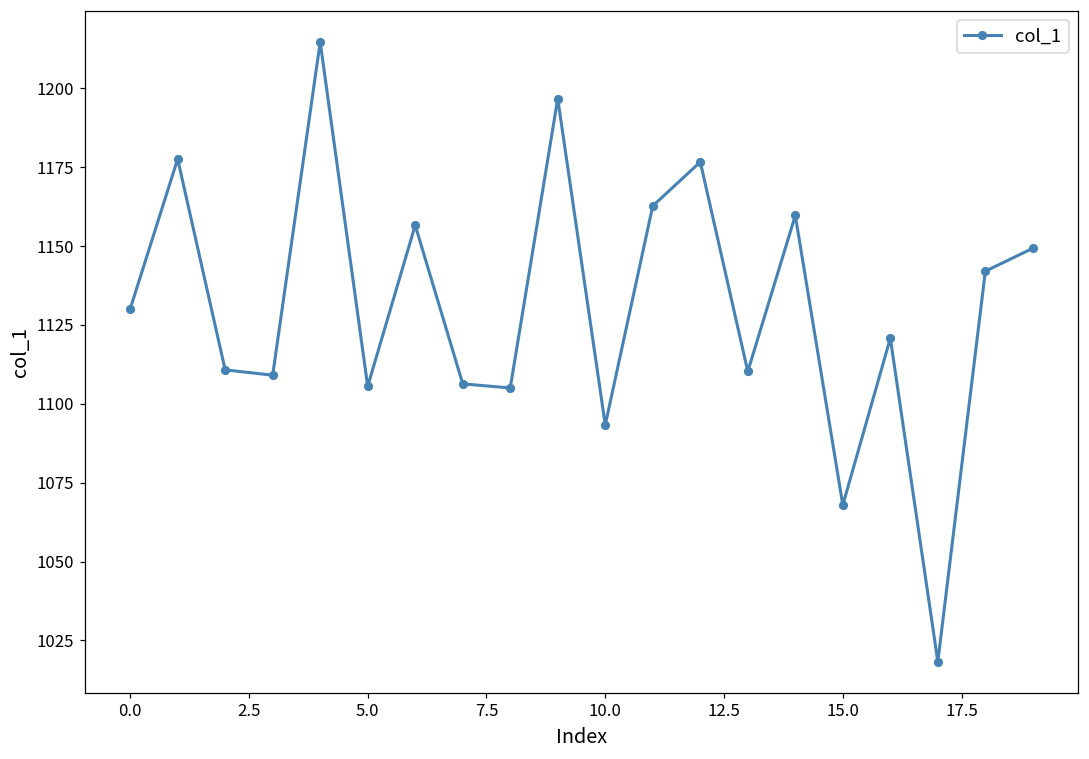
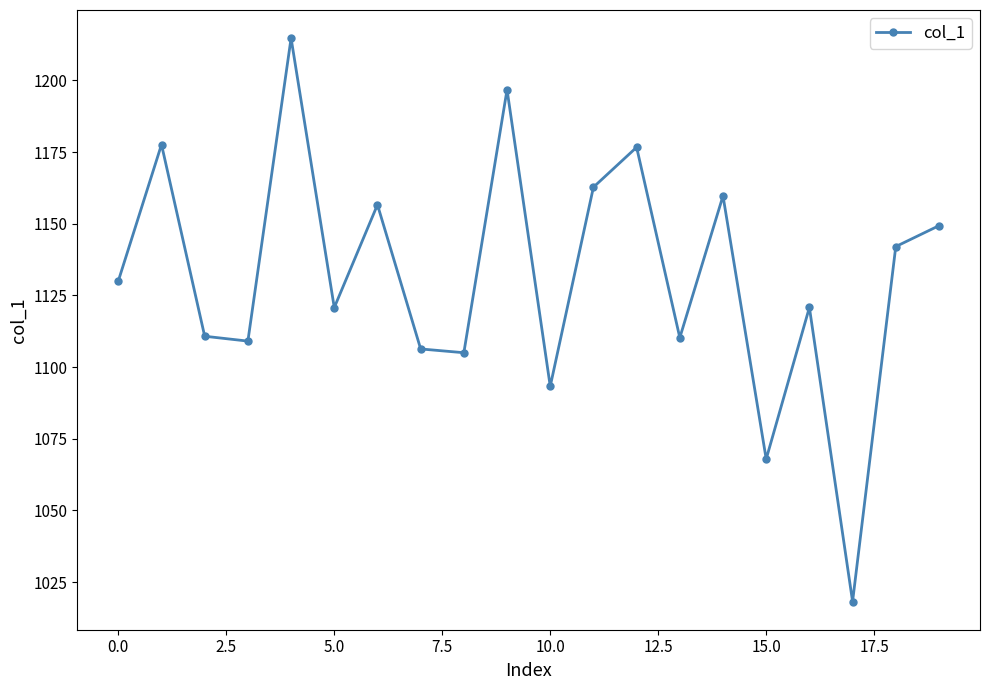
5.0: 1106 -> 1121
